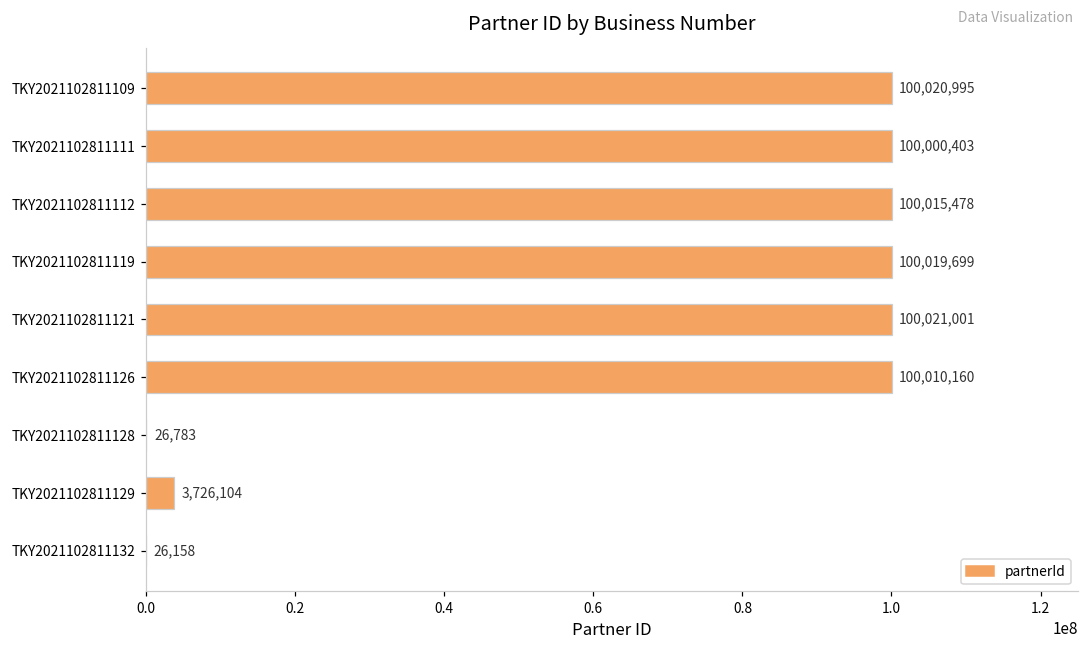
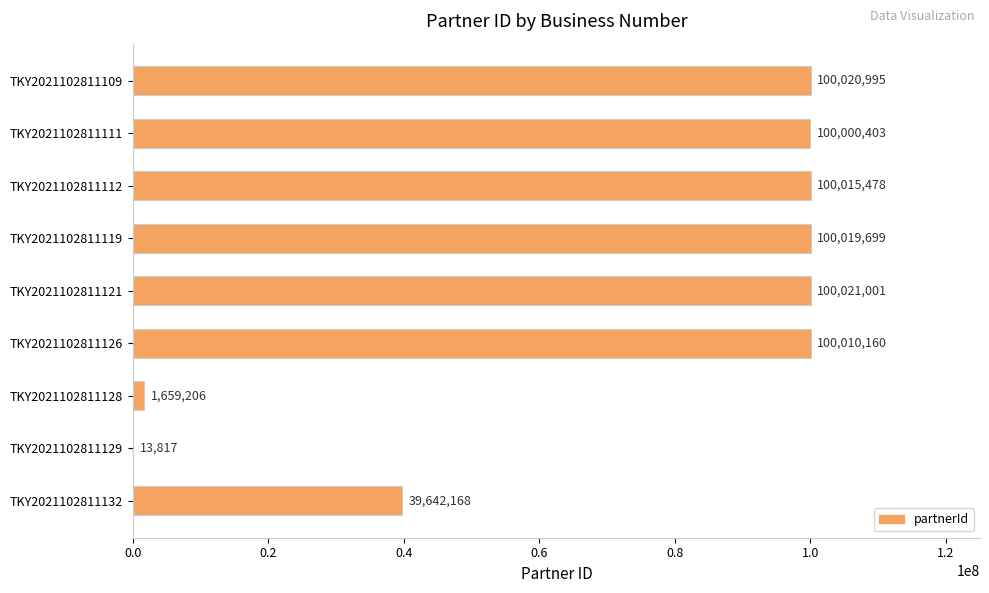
TKY2021102811128: 26,783 -> 1,659,206
TKY2021102811129: 3,726,104 -> 13,817
TKY2021102811132: 26,158 -> 39,642,168
